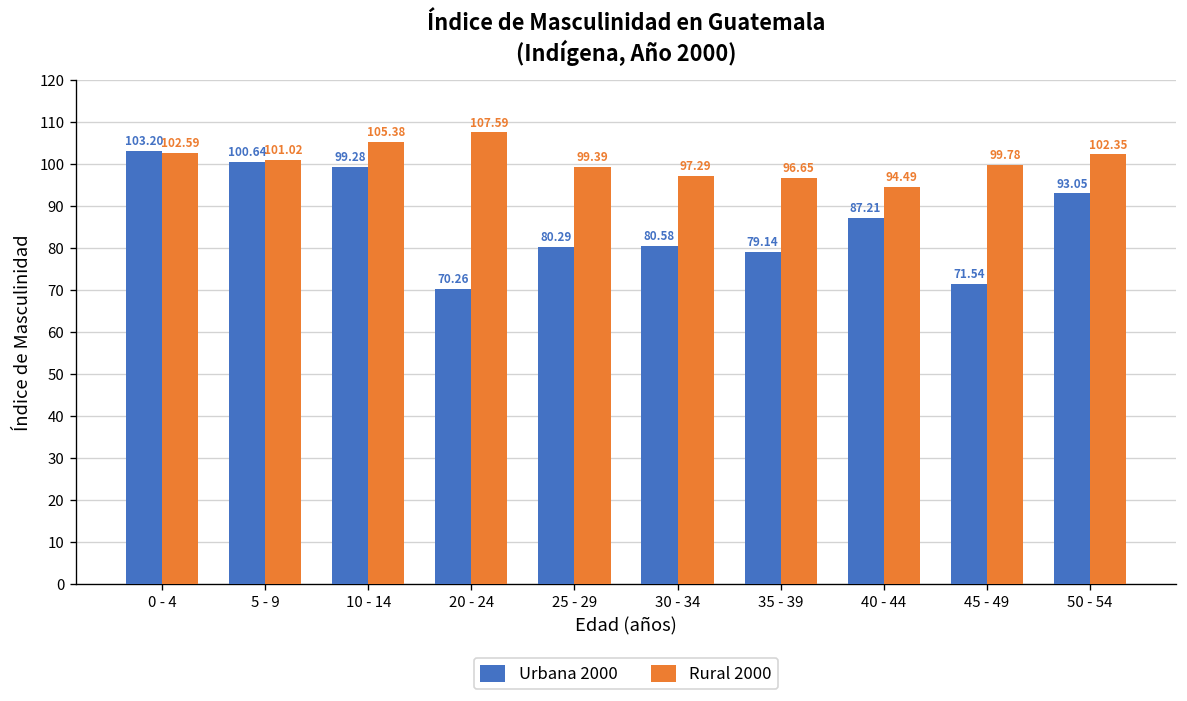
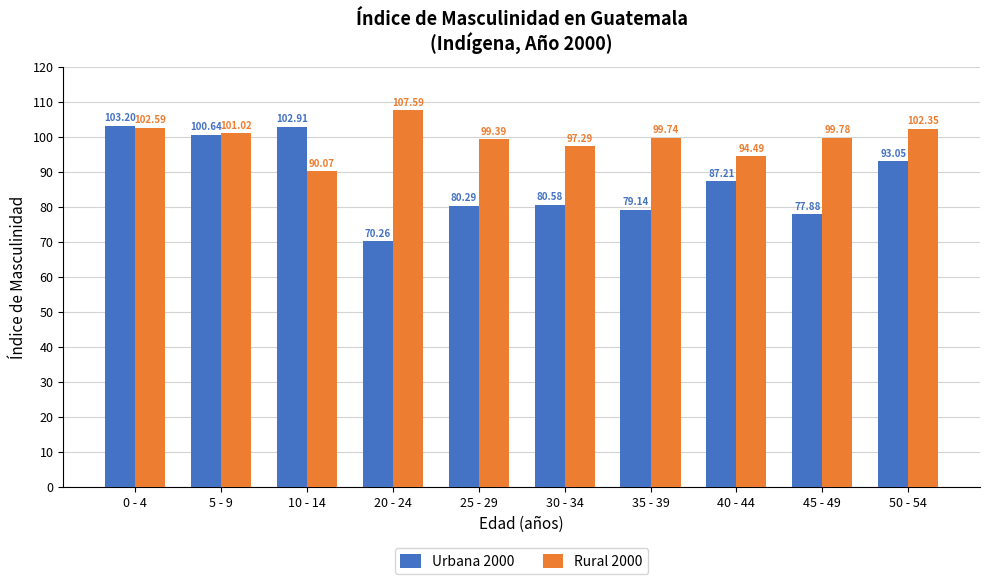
Urbana 2000, 10 - 14: 99.28 -> 102.91
Rural 2000, 10 - 14: 105.38 -> 90.07
Rural 2000, 35 - 39: 96.65 -> 99.74
Urbana 2000, 45 - 49: 71.54 -> 77.88
